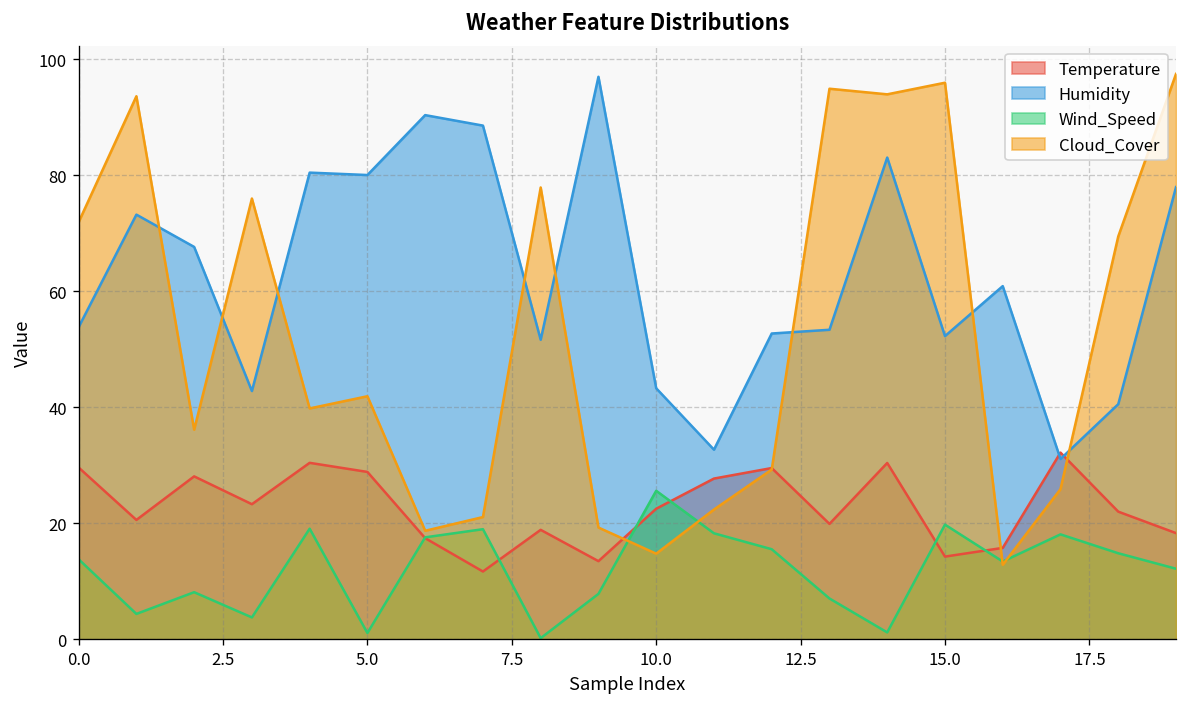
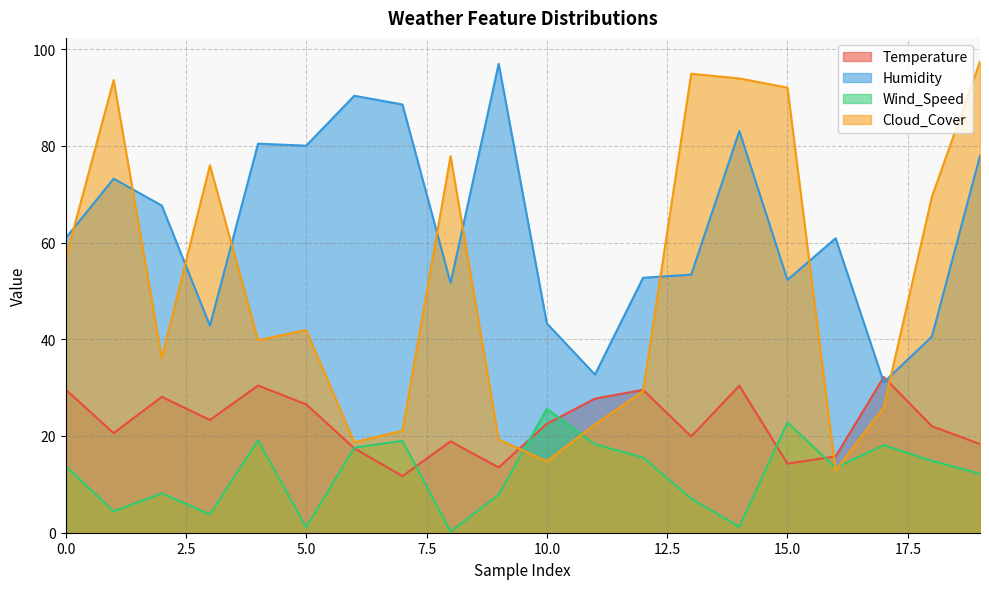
Humidity, 0.0: 54 -> 61
Cloud_Cover, 0.0: 72 -> 57
Temperature, 5.0: 29 -> 27
Wind_Speed, 15.0: 20 -> 23
Cloud_Cover, 15.0: 96 -> 92
